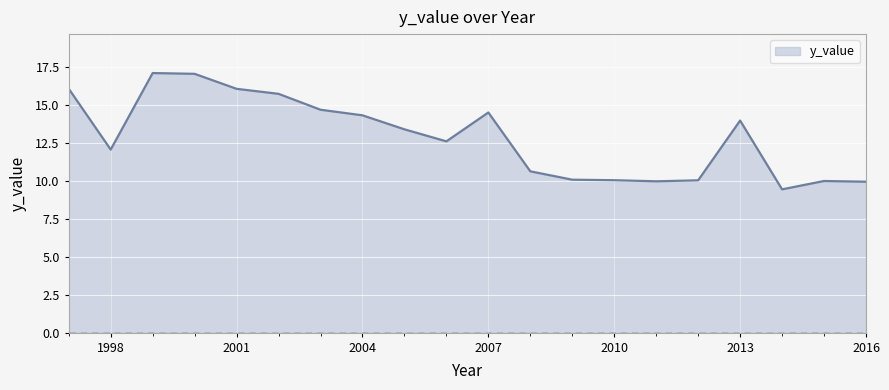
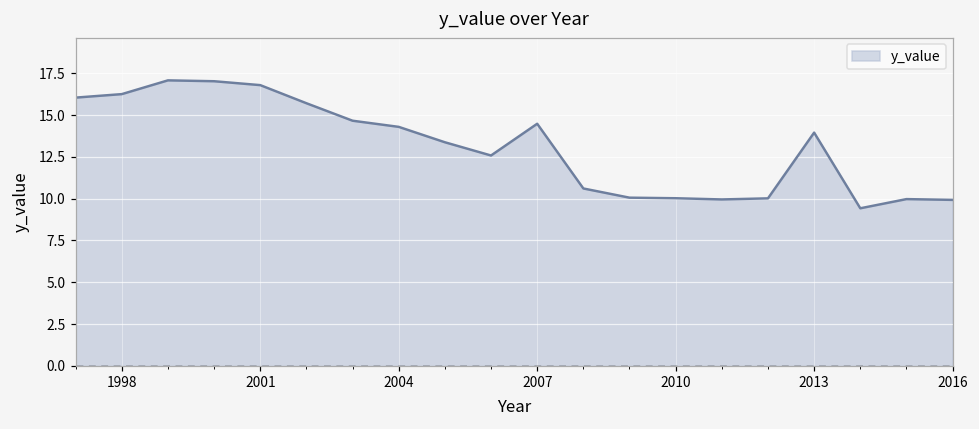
1998: 12.0 -> 16.3
2001: 16.0 -> 16.8
